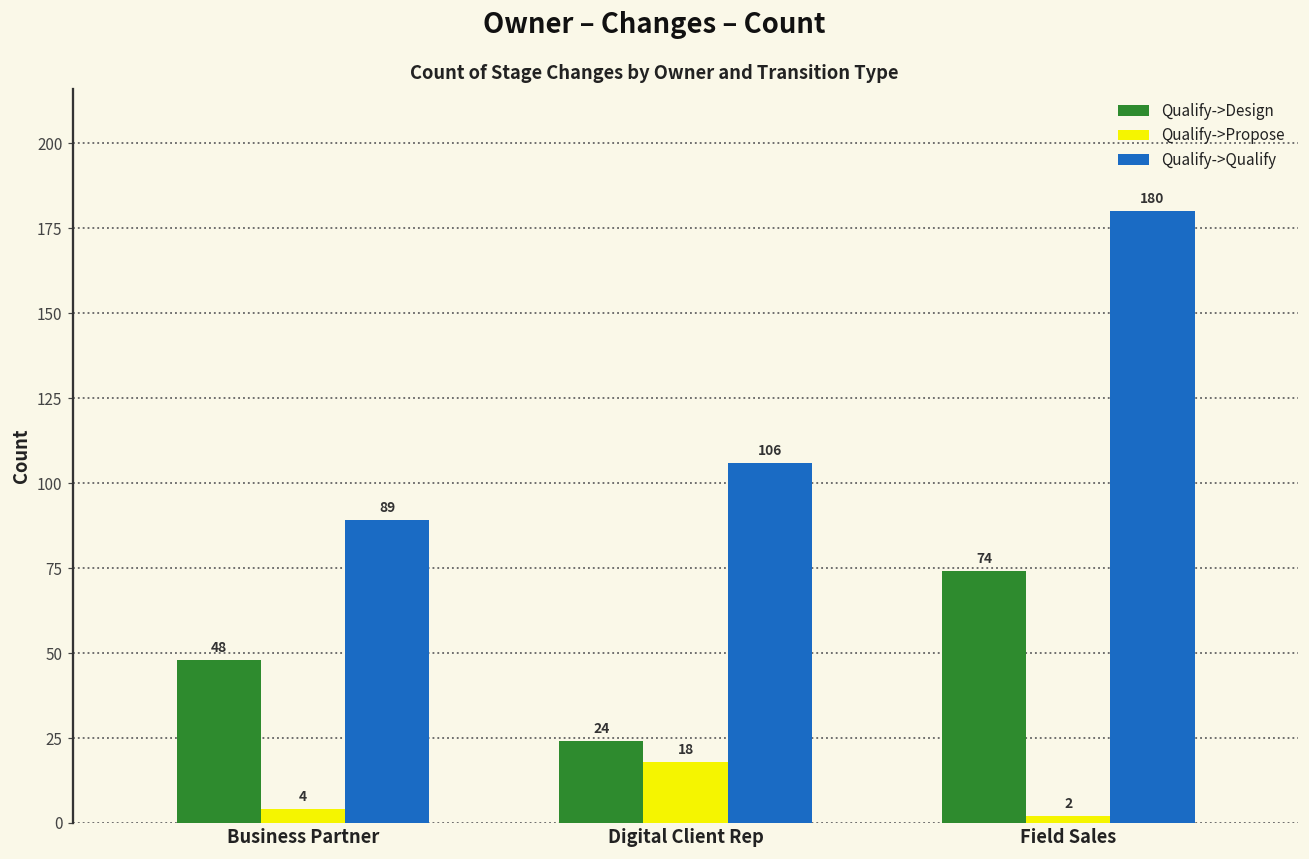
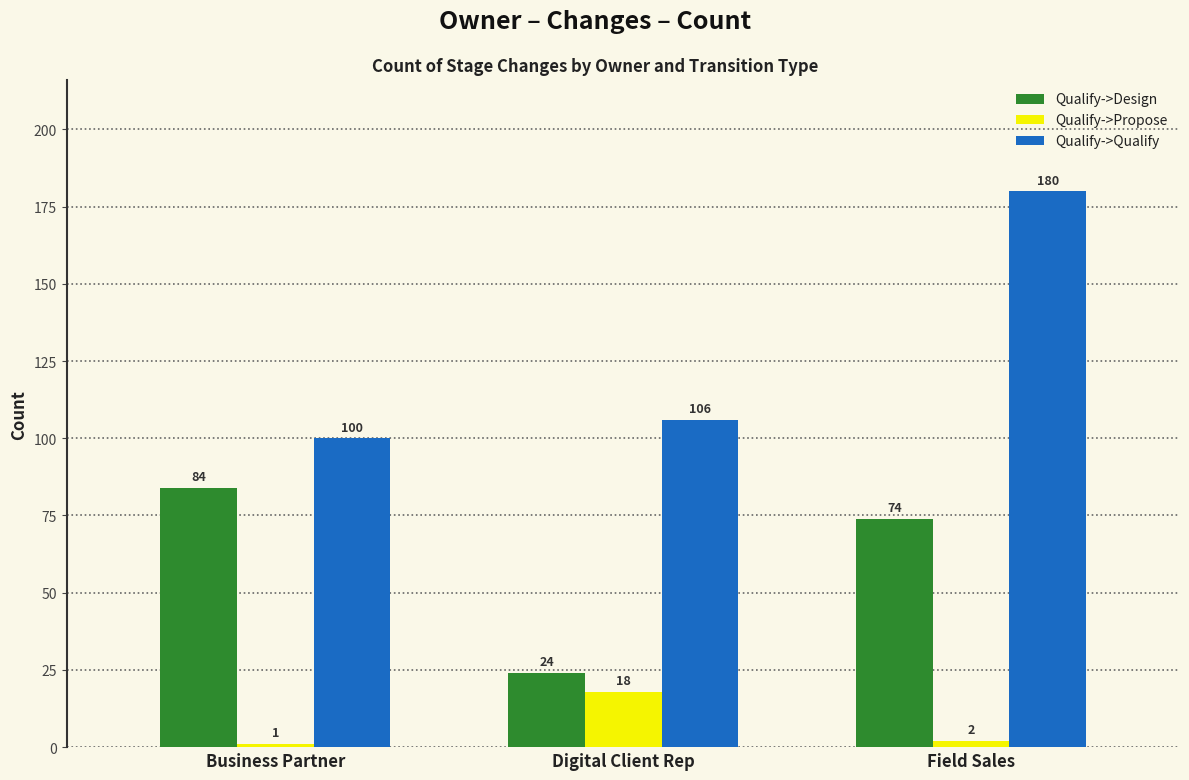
Qualify->Design, Business Partner: 48 -> 84
Qualify->Propose, Business Partner: 4 -> 1
Qualify->Qualify, Business Partner: 89 -> 100
